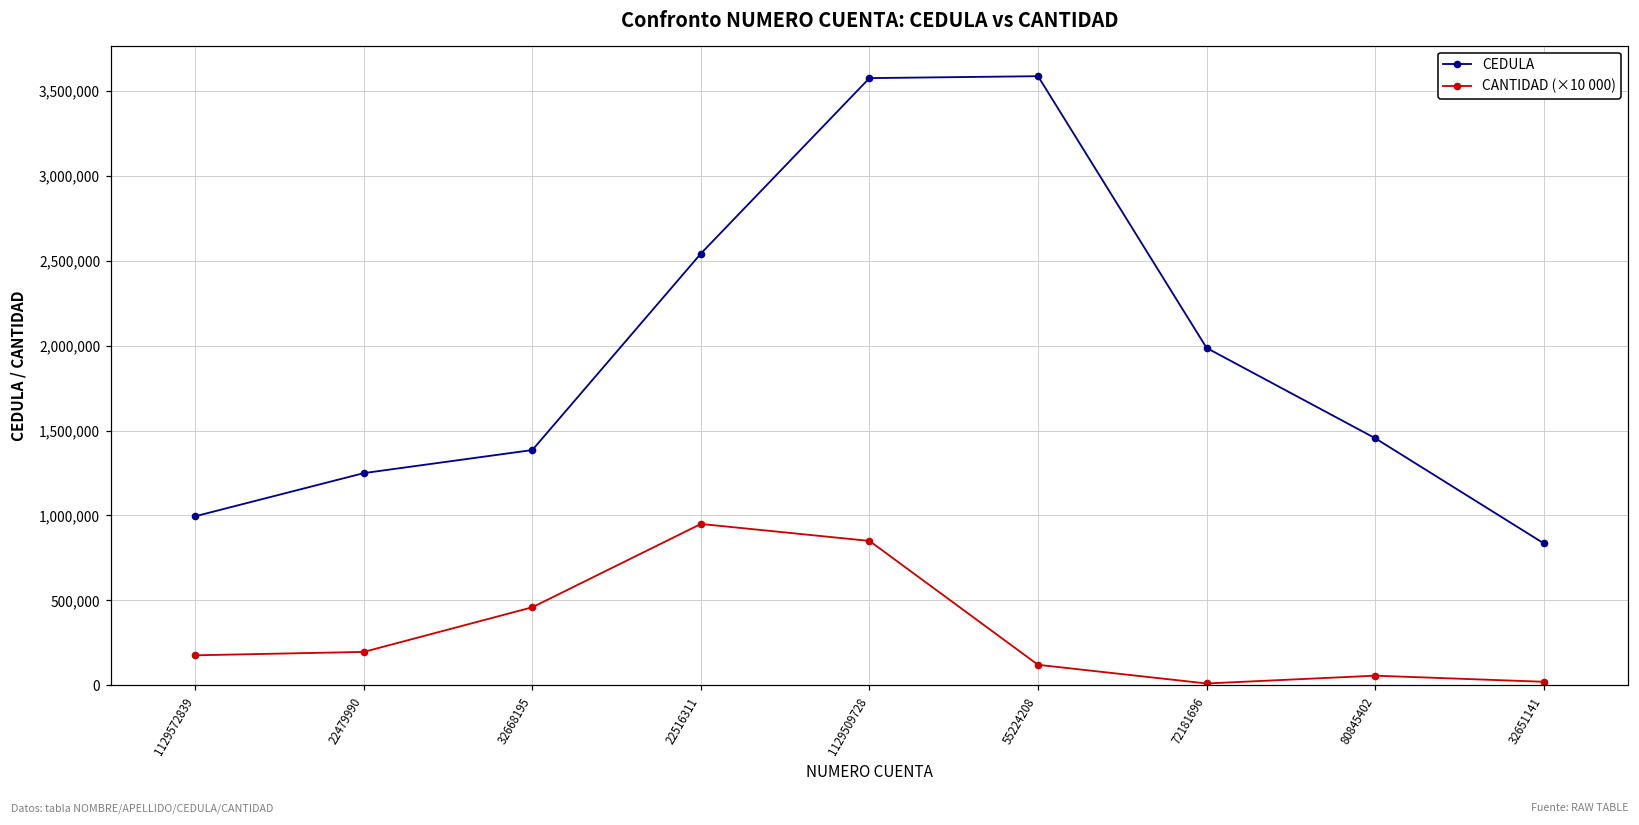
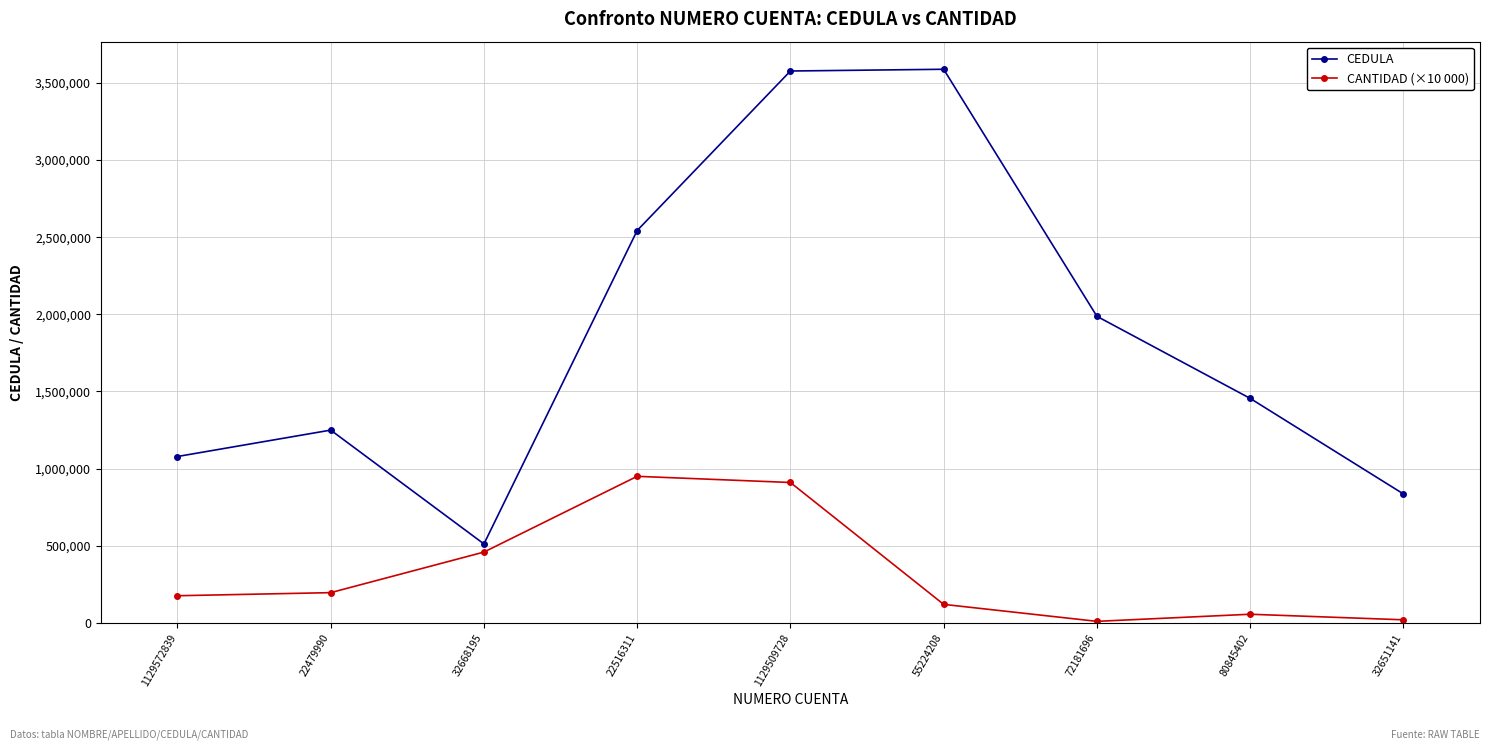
CEDULA, 1129572839: 1,000,000 -> 1,080,000
CEDULA, 32668195: 1,390,000 -> 510,000
CANTIDAD (×10 000), 1129509728: 850,000 -> 910,000
